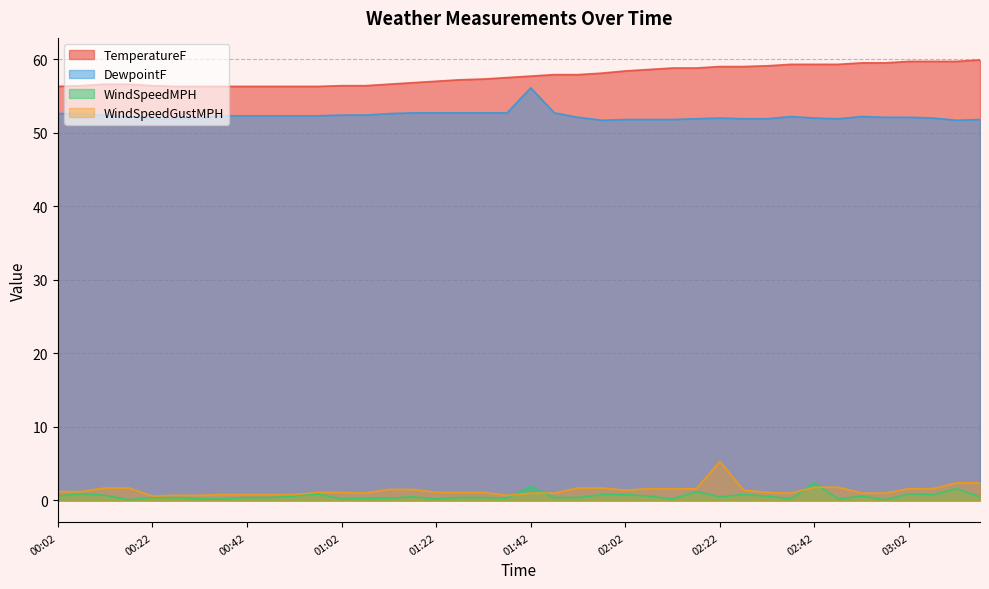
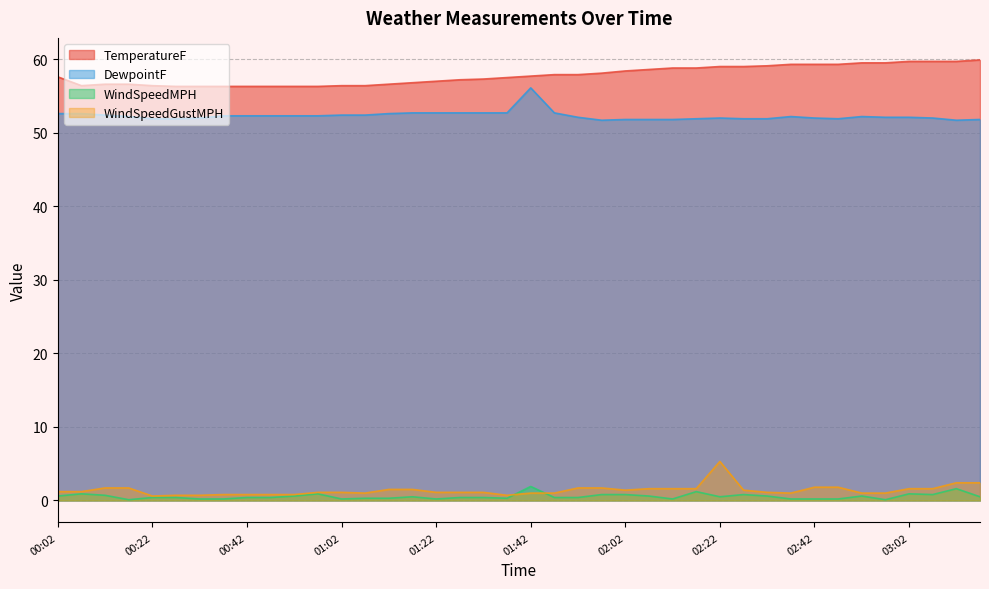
TemperatureF, 00:02: 56 -> 58
WindSpeedMPH, 02:42: 2 -> 0
